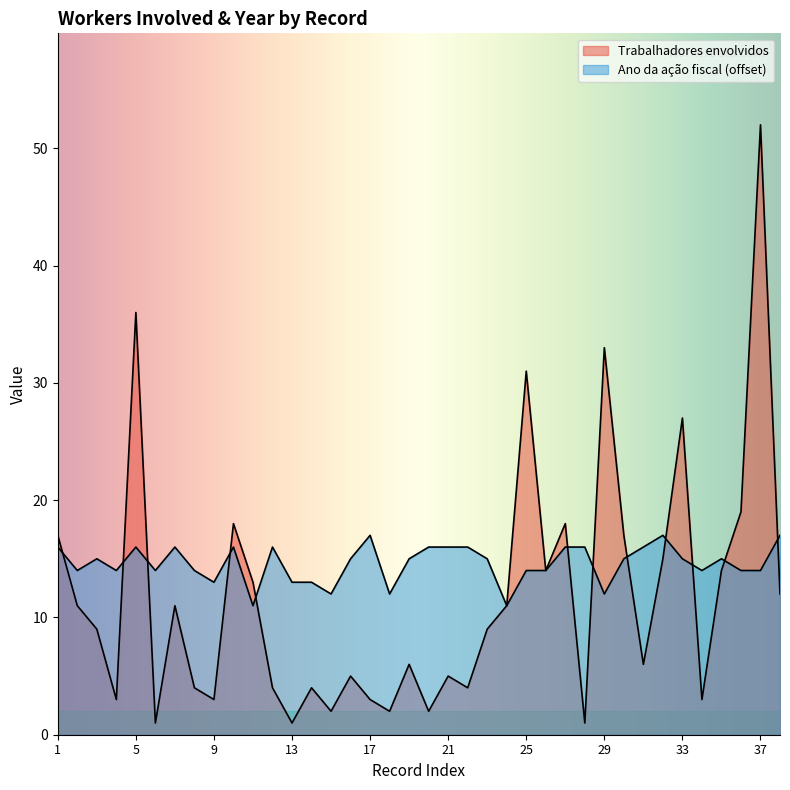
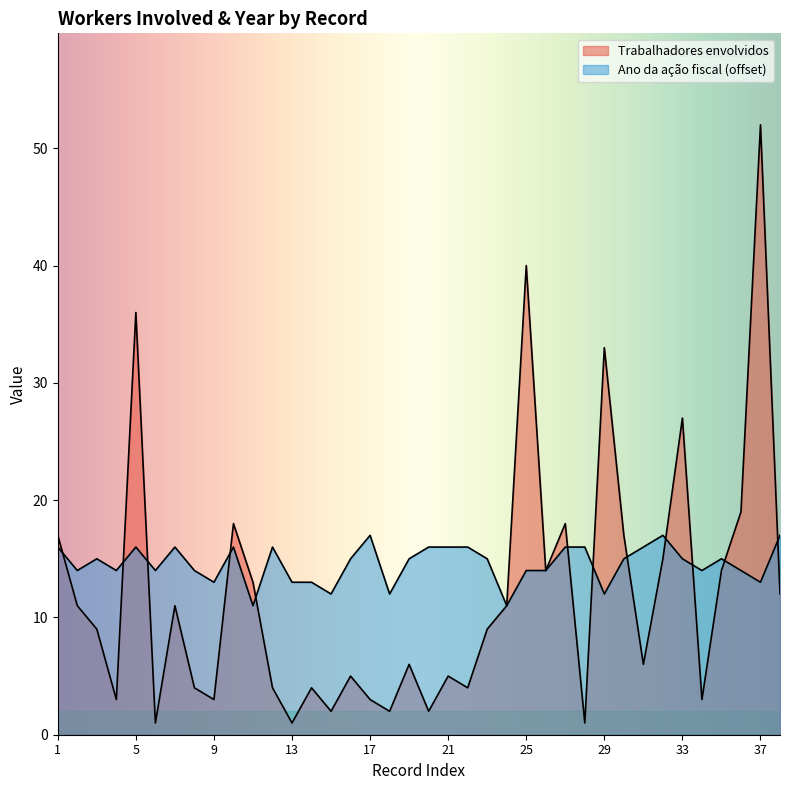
Trabalhadores envolvidos, 25: 31 -> 40
Ano da ação fiscal (offset), 37: 14.0 -> 13.0
